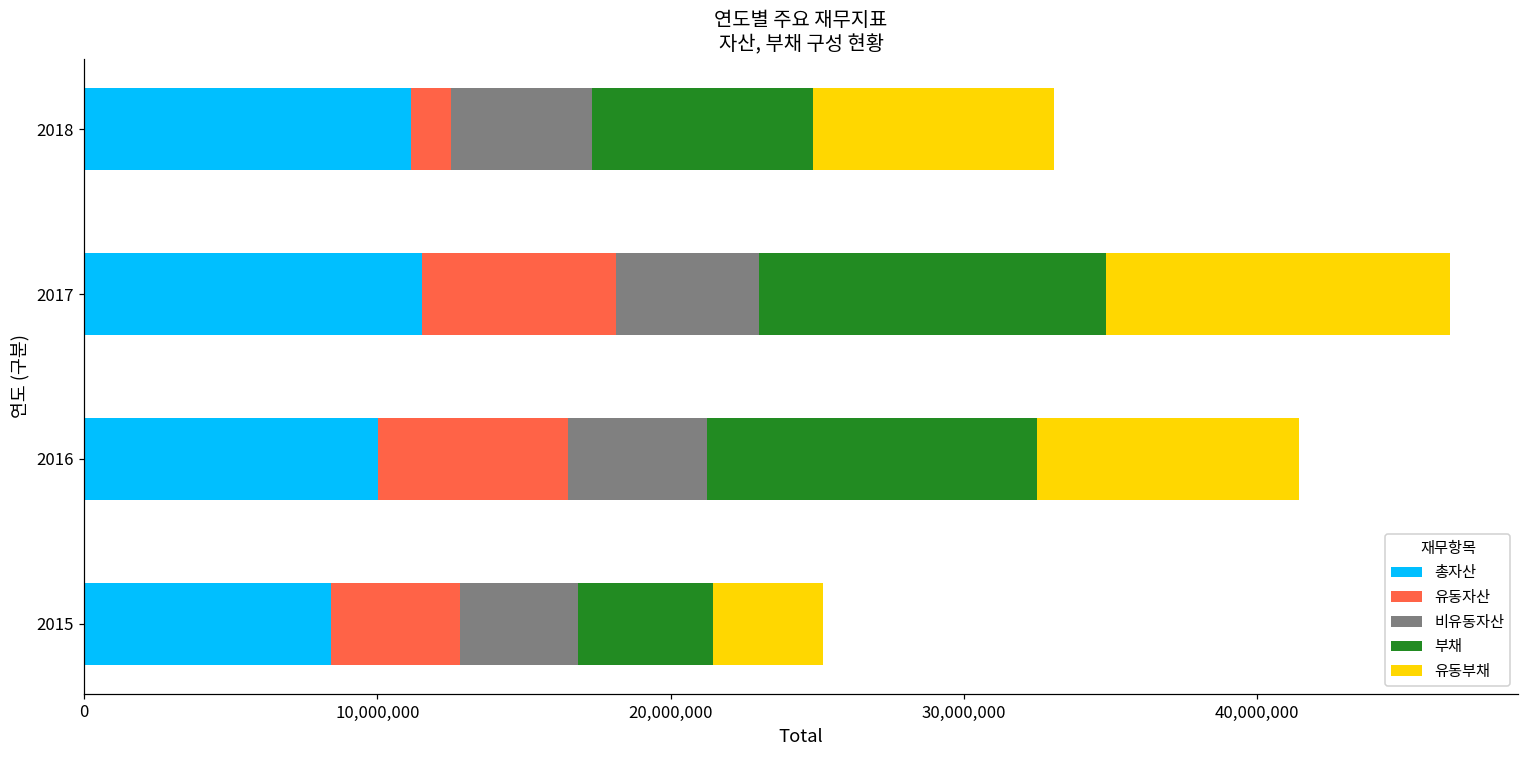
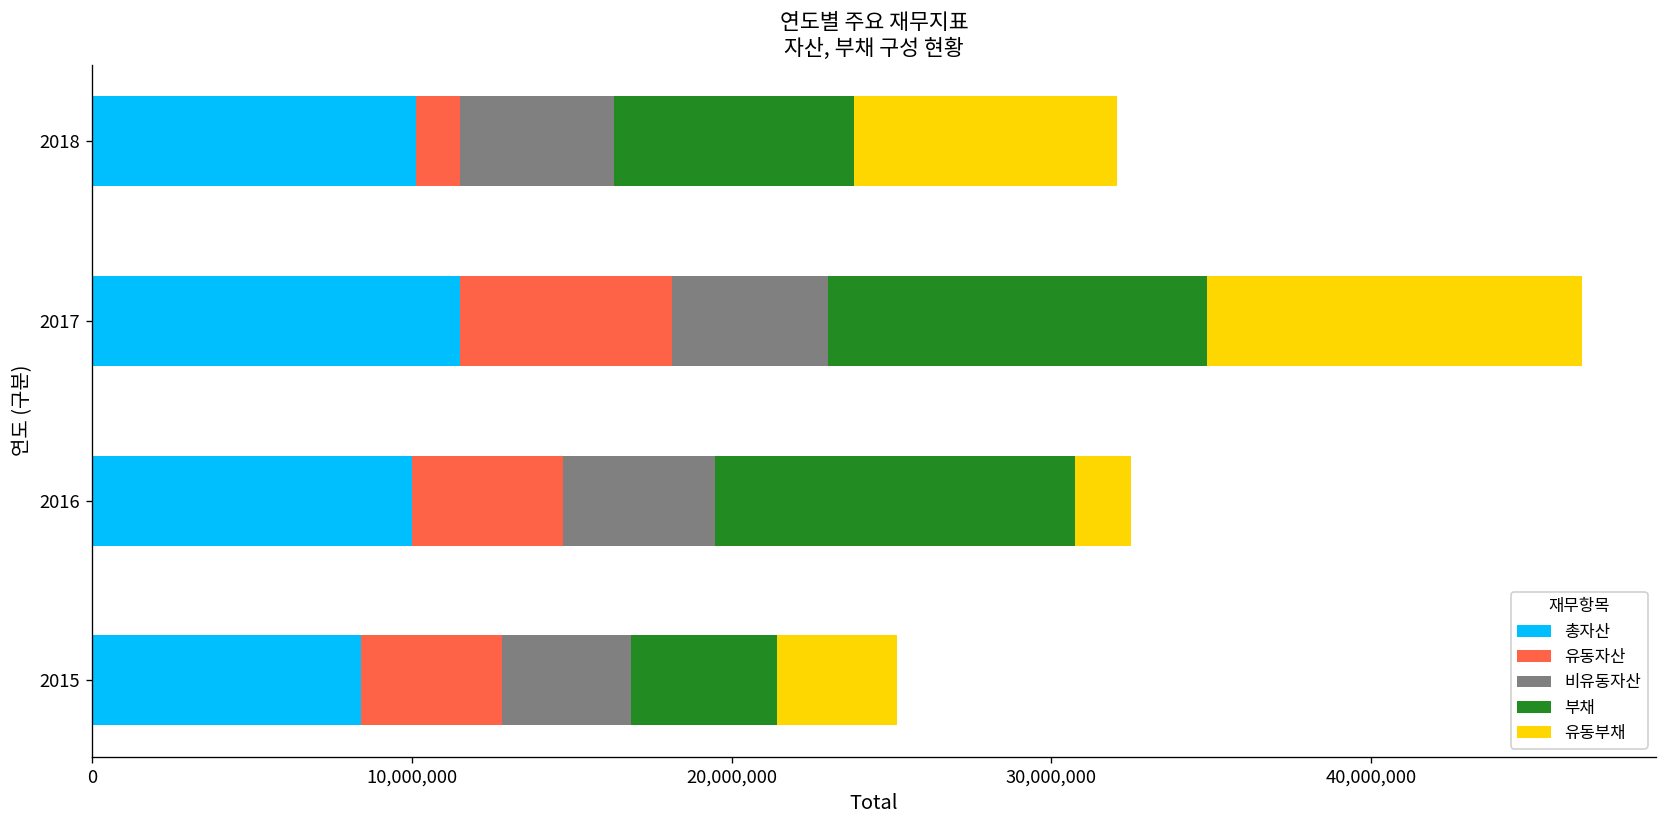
총자산, 2018: 11,100,000 -> 10,100,000
유동자산, 2016: 6,500,000 -> 4,700,000
유동부채, 2016: 8,900,000 -> 1,800,000
